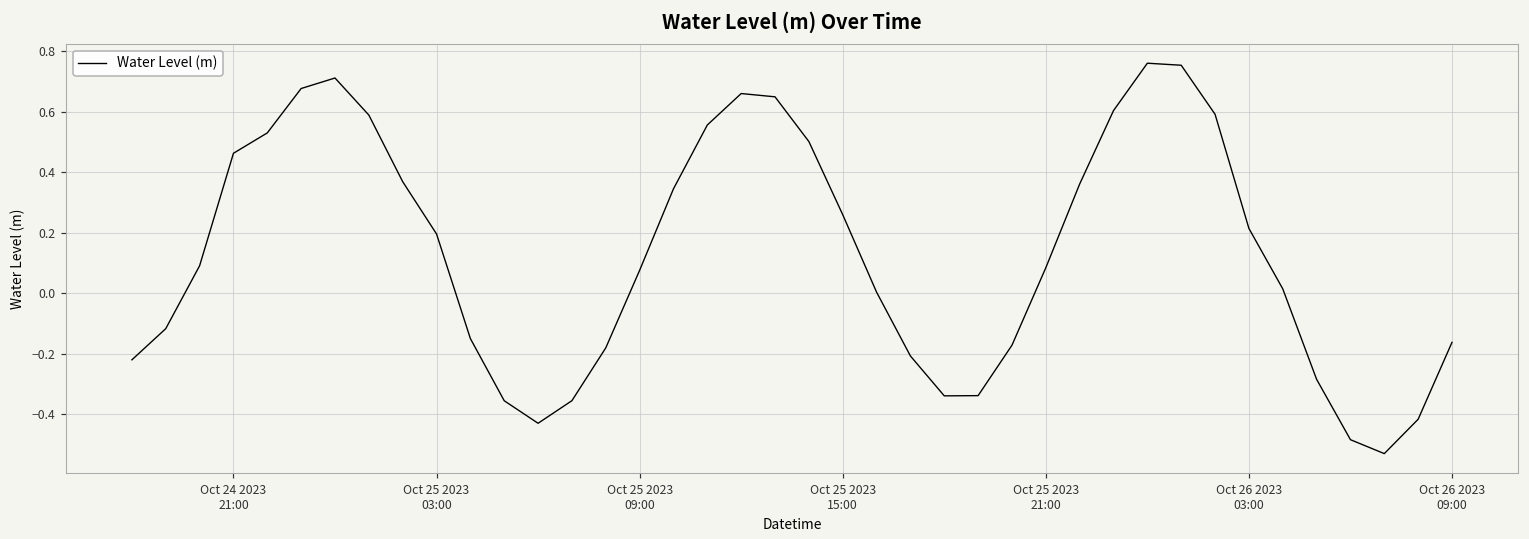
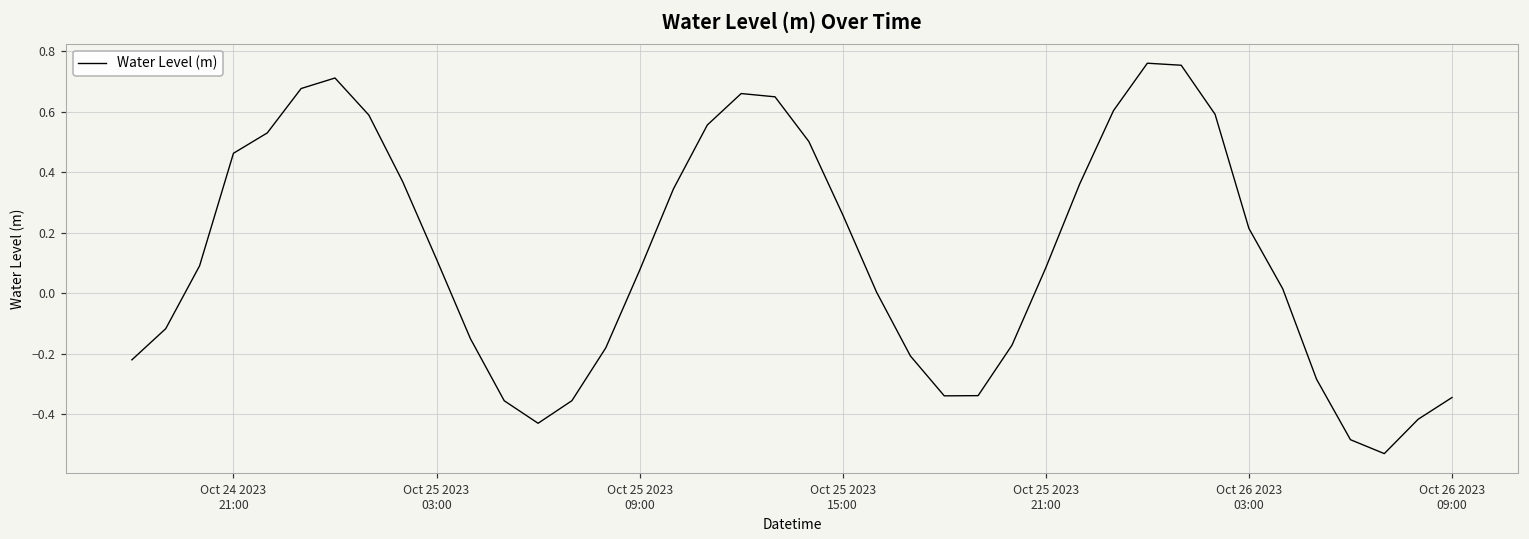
Oct 25 2023 03:00: 0.20 -> 0.11
Oct 26 2023 09:00: -0.16 -> -0.35
